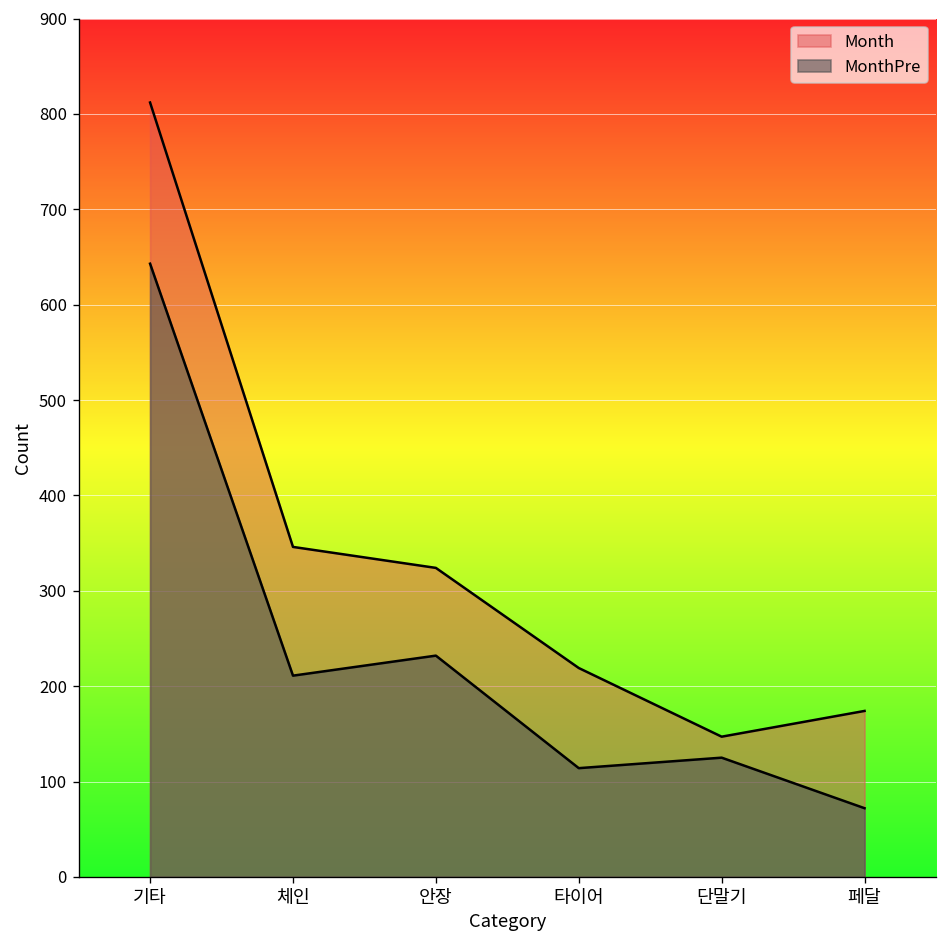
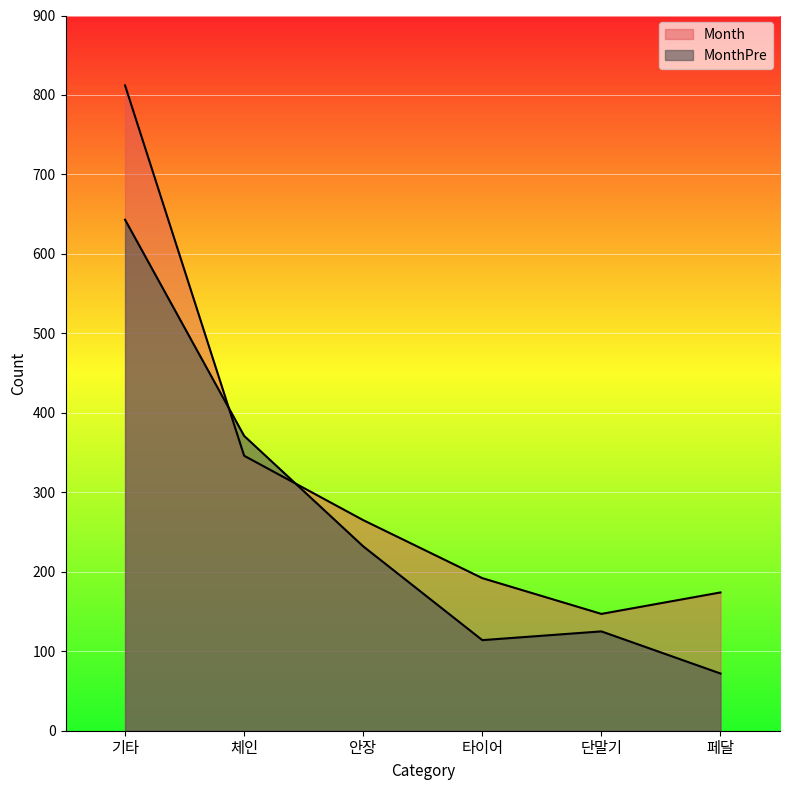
MonthPre, 체인: 210 -> 370
Month, 안장: 320 -> 270
Month, 타이어: 220 -> 190
